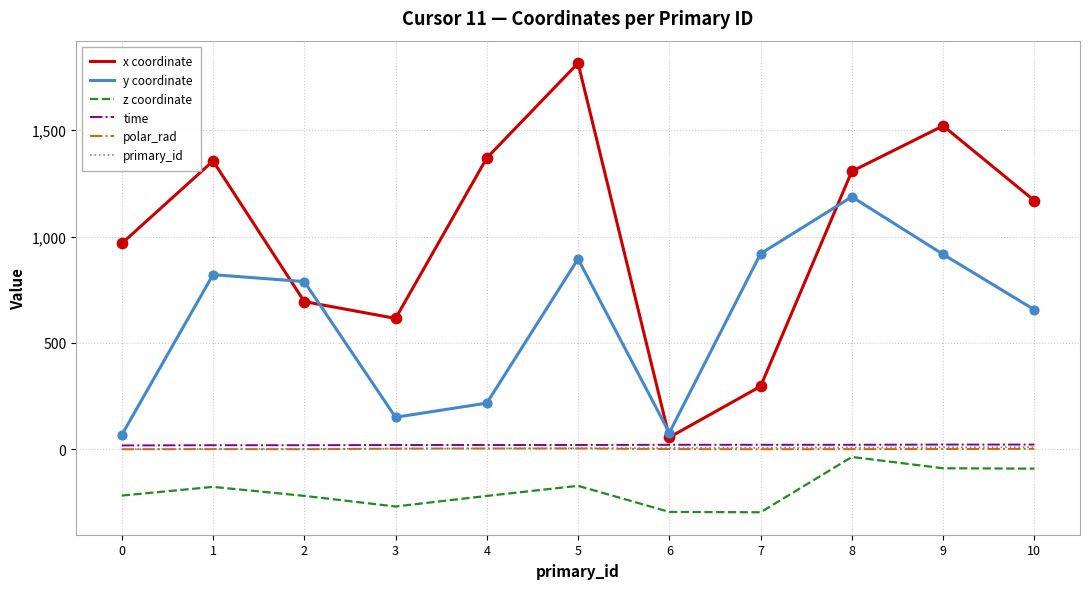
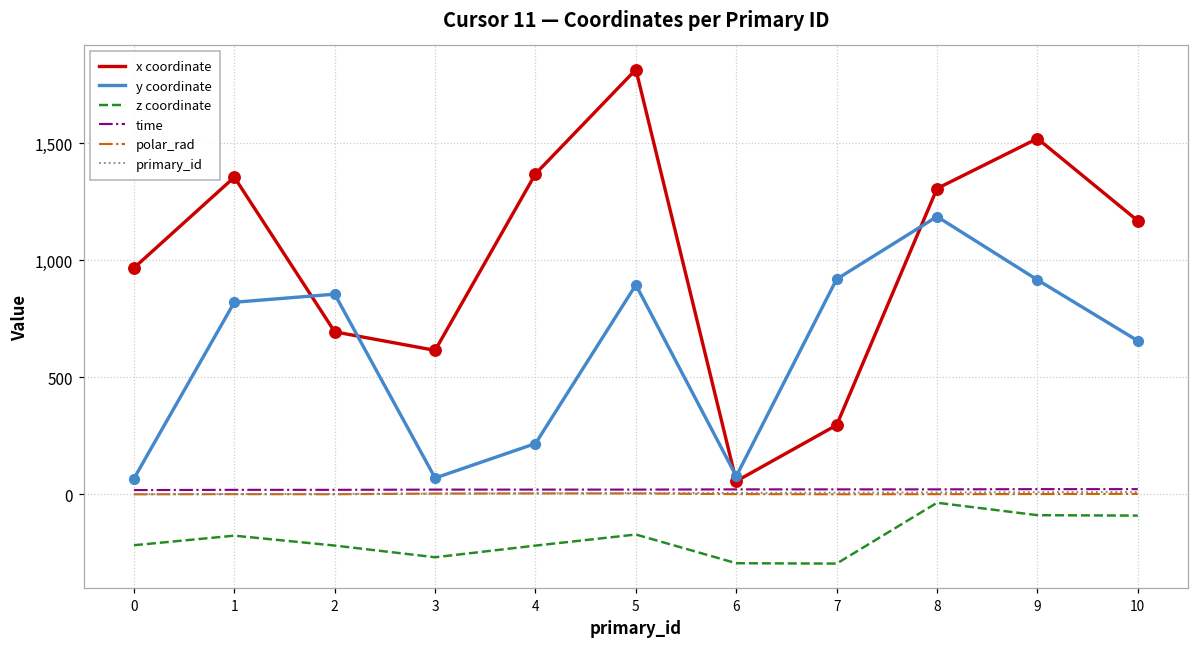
y coordinate, 2: 790 -> 860
y coordinate, 3: 150 -> 70
